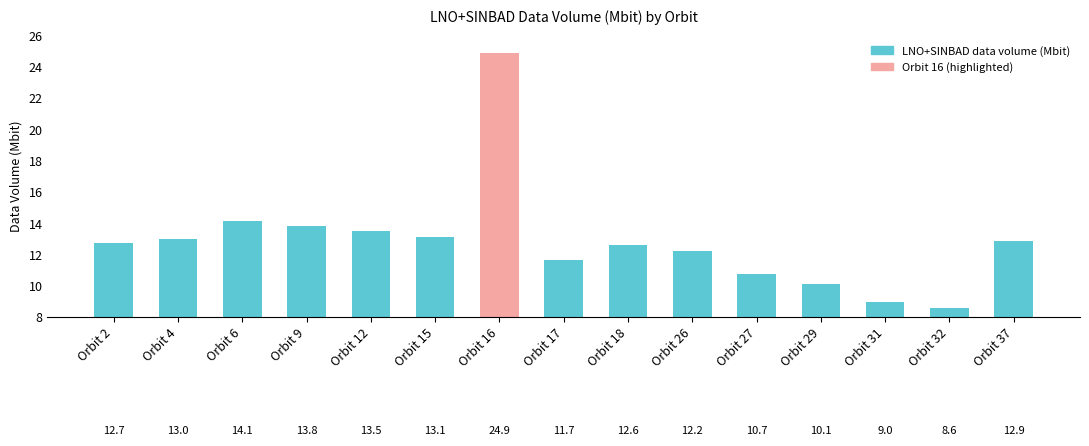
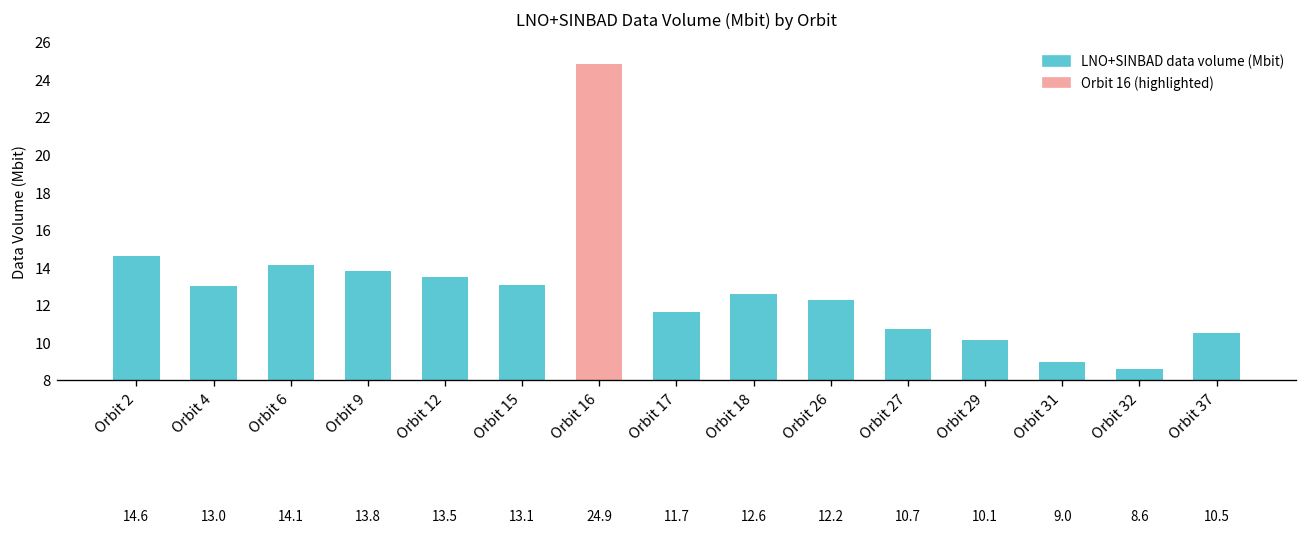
Orbit 2: 12.7 -> 14.6
Orbit 37: 12.9 -> 10.5
